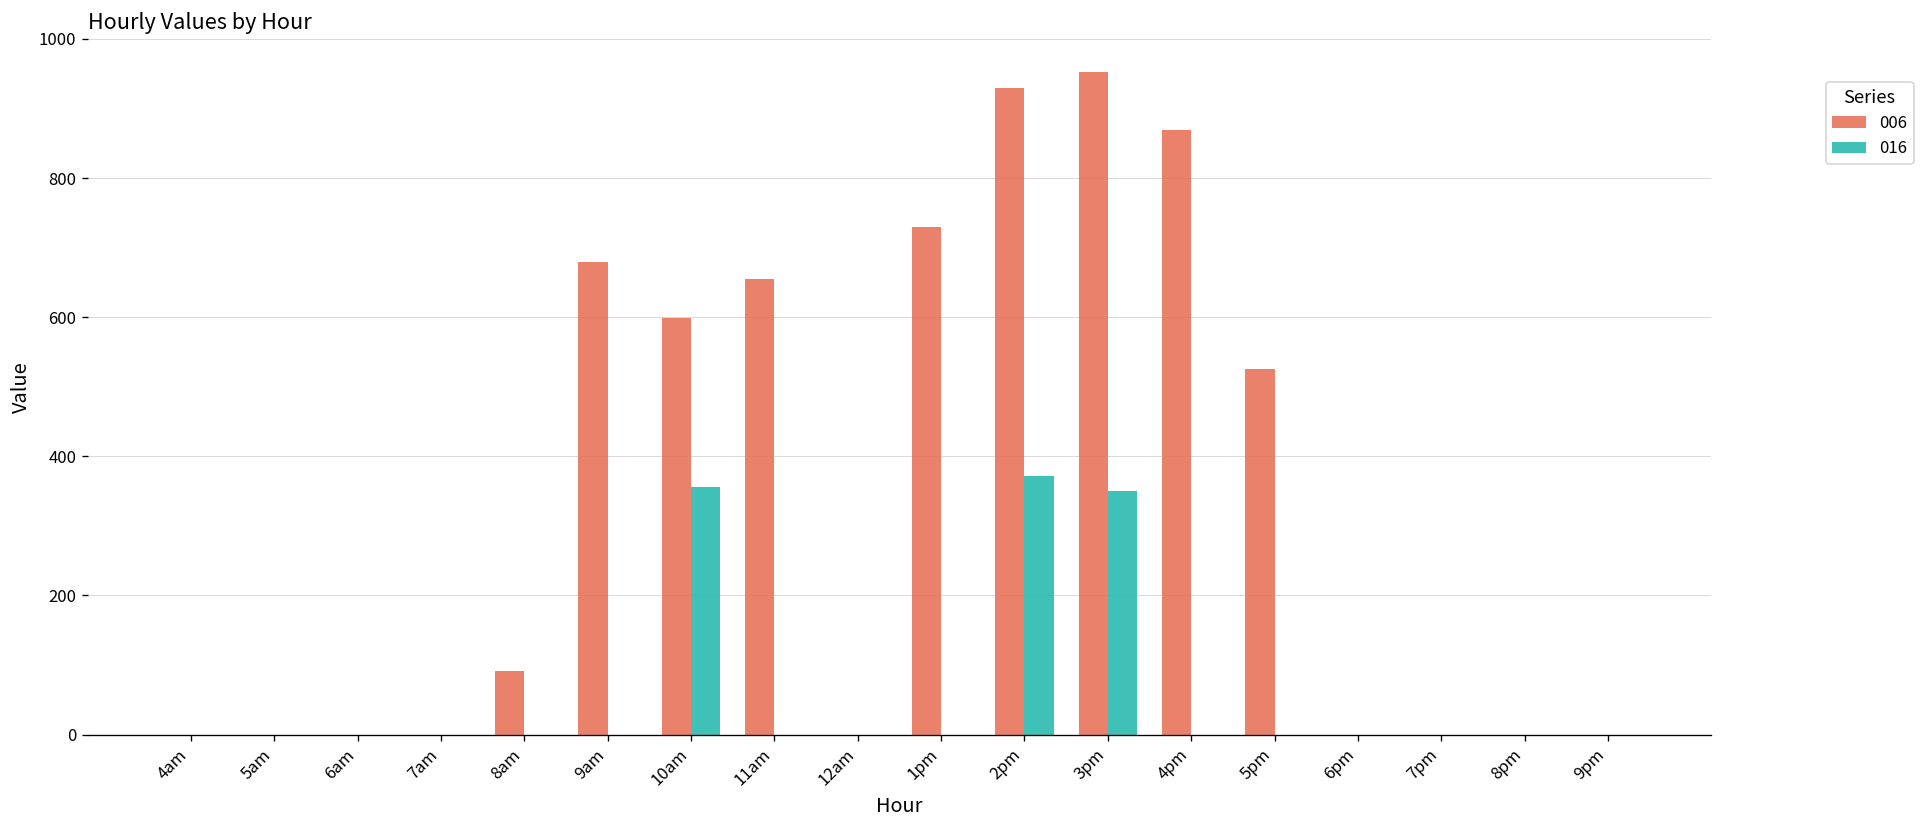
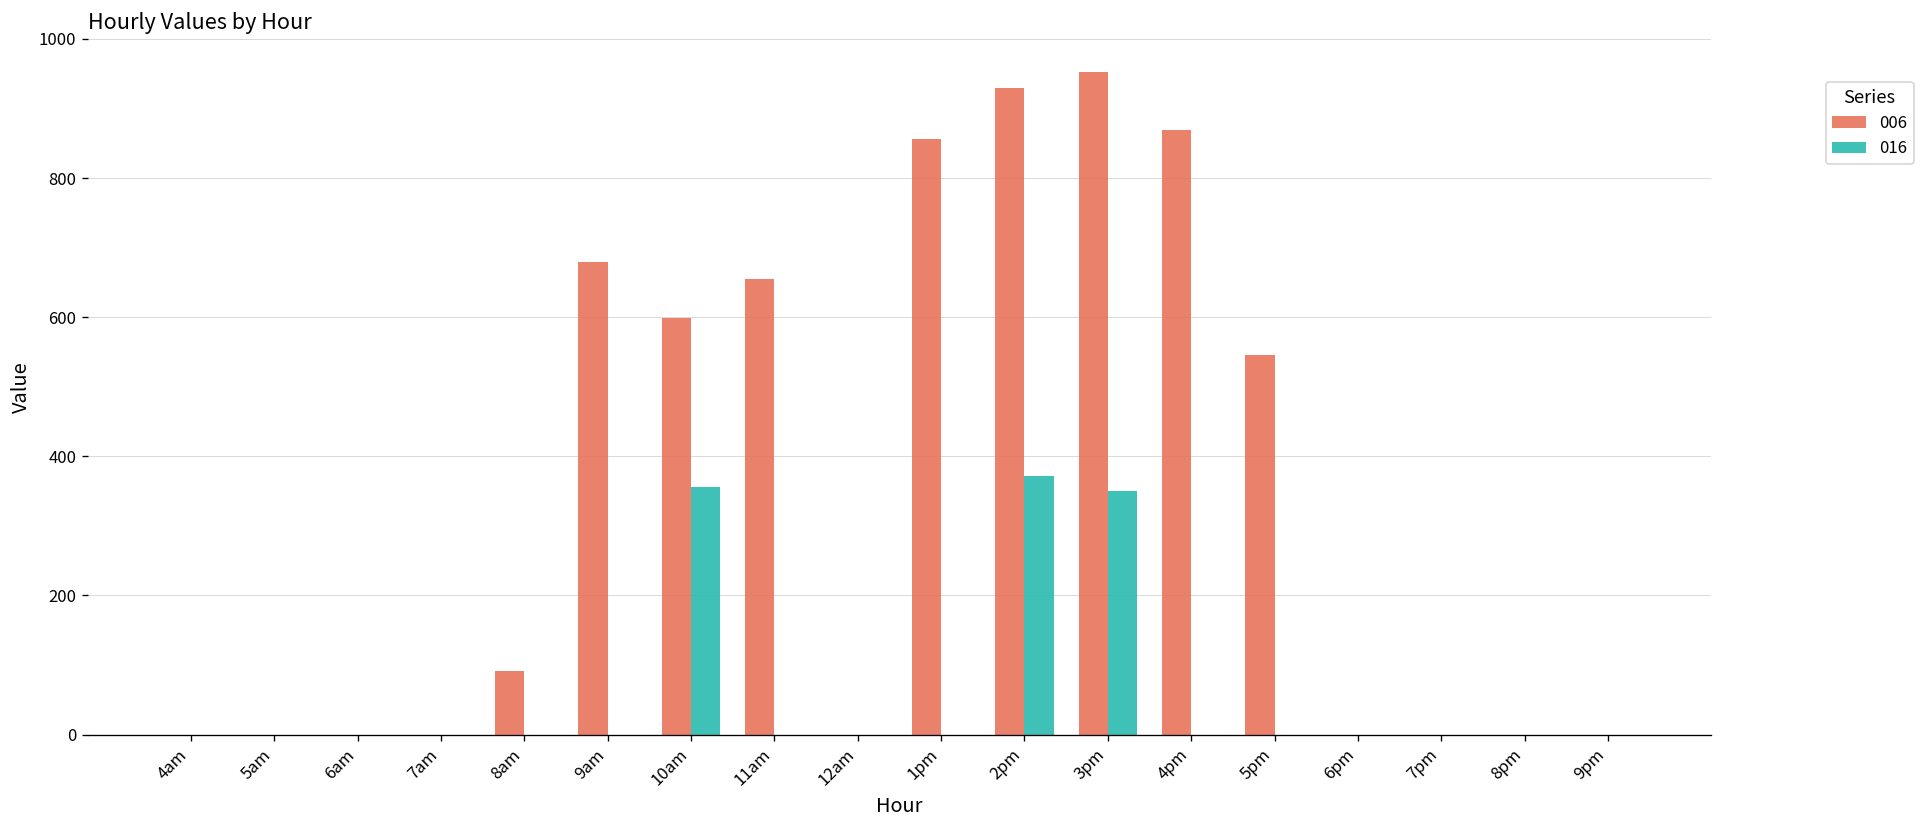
006, 1pm: 730 -> 860
006, 5pm: 530 -> 550
